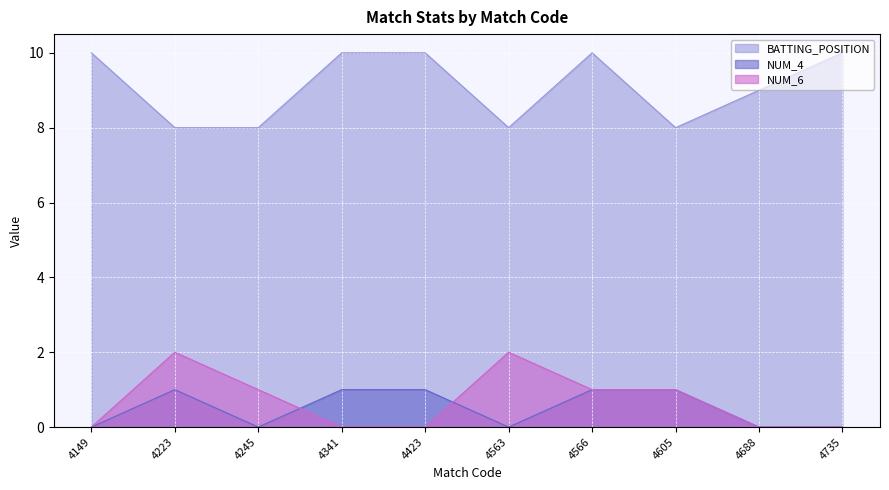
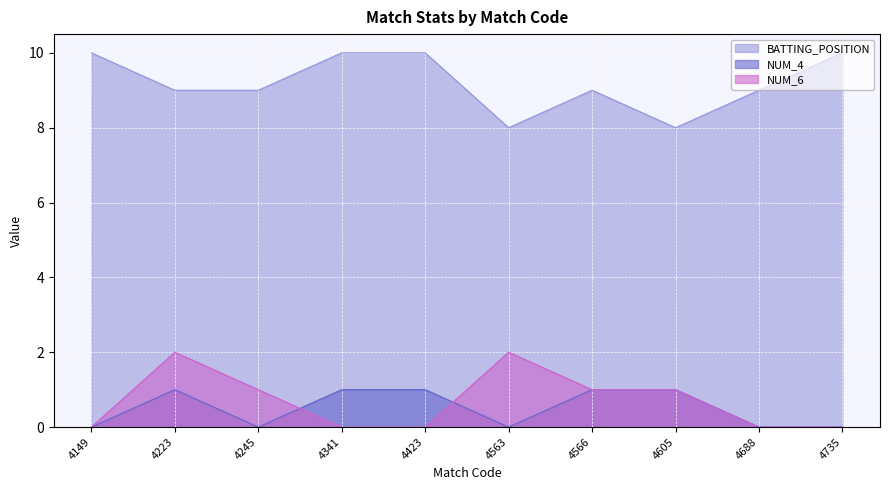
BATTING_POSITION, 4223: 8 -> 9
BATTING_POSITION, 4245: 8 -> 9
BATTING_POSITION, 4566: 10 -> 9
